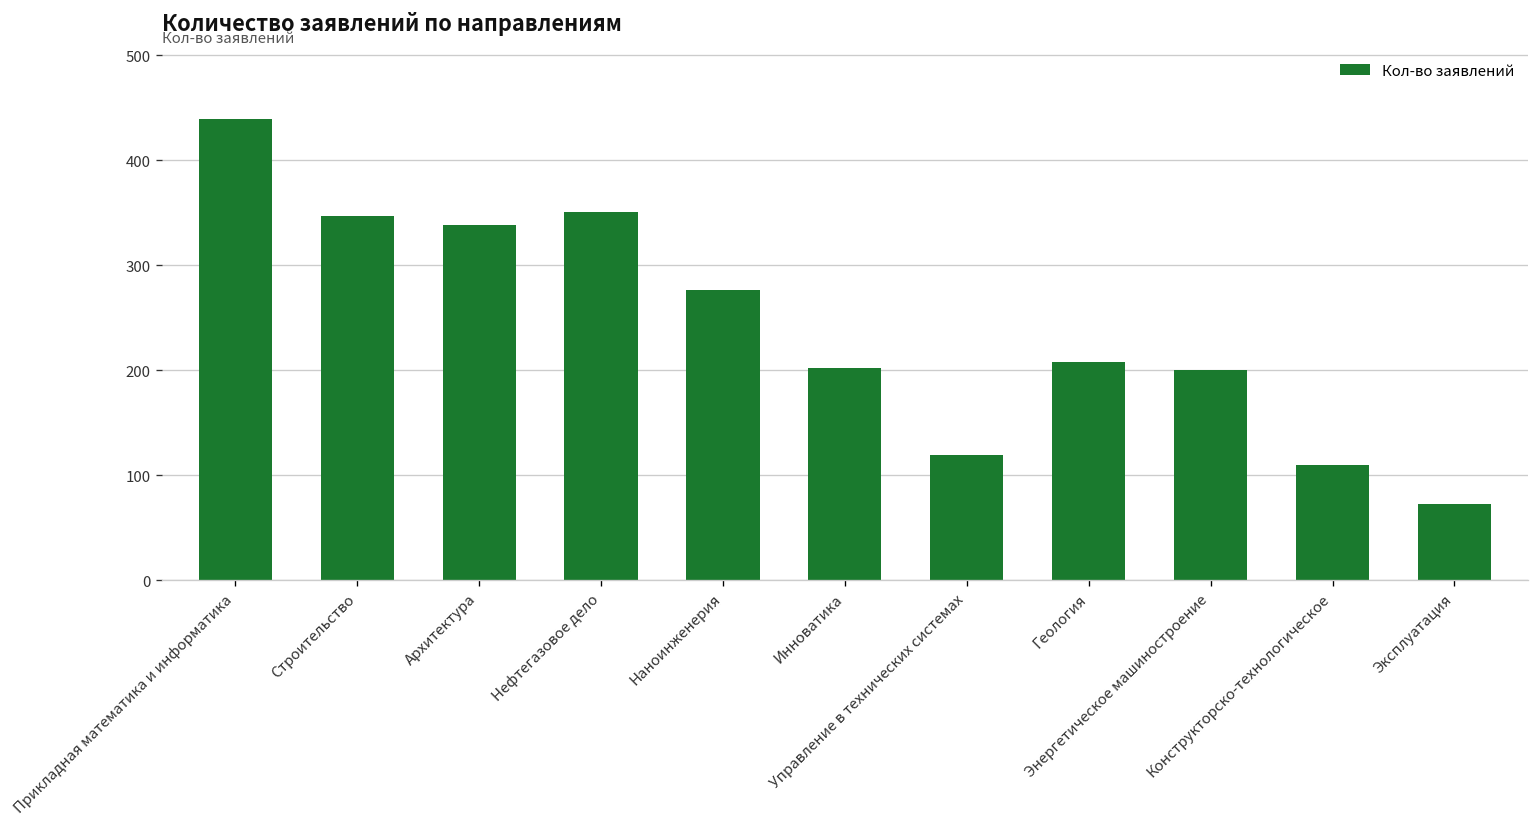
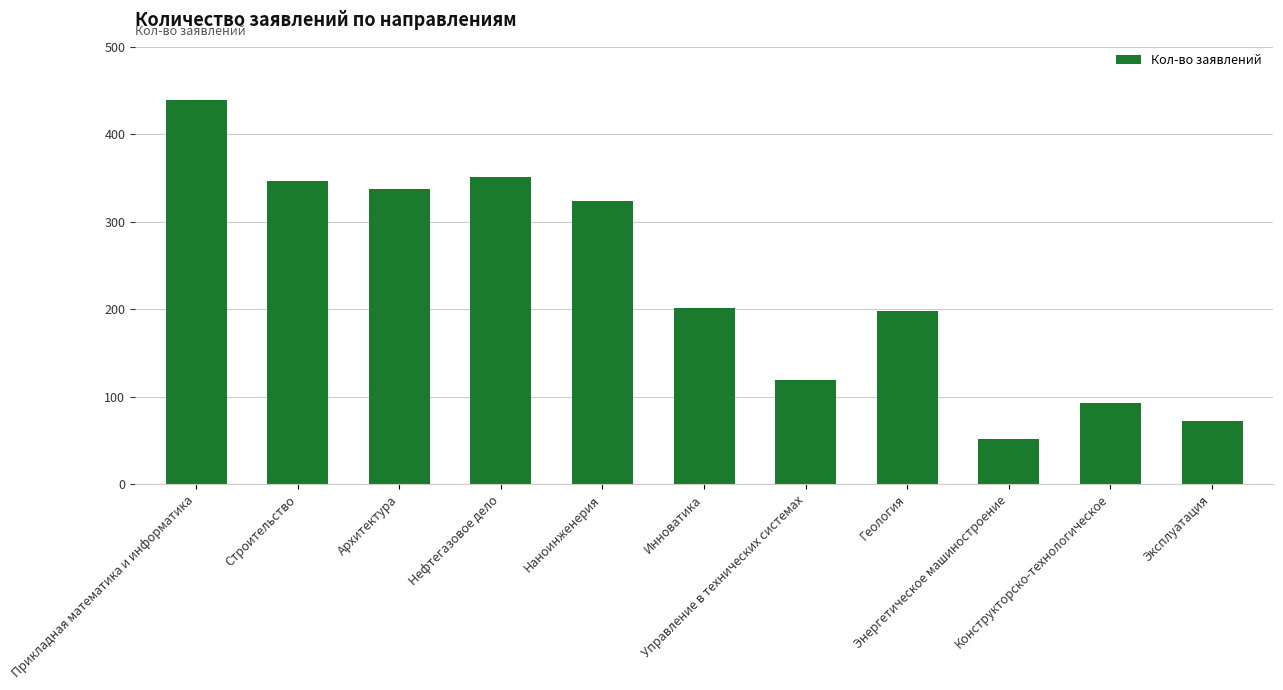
Наноинженерия: 280 -> 320
Геология: 210 -> 200
Энергетическое машиностроение: 200 -> 50
Конструкторско-технологическое: 110 -> 90
